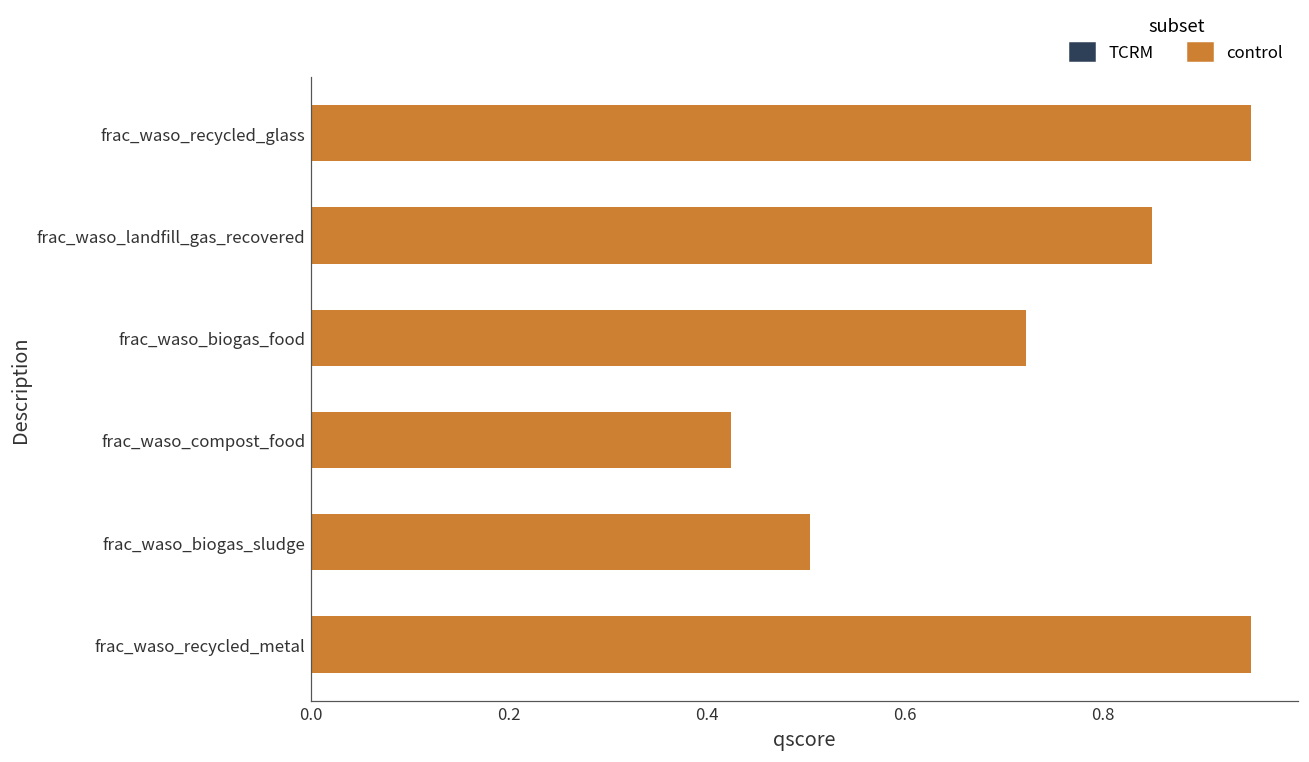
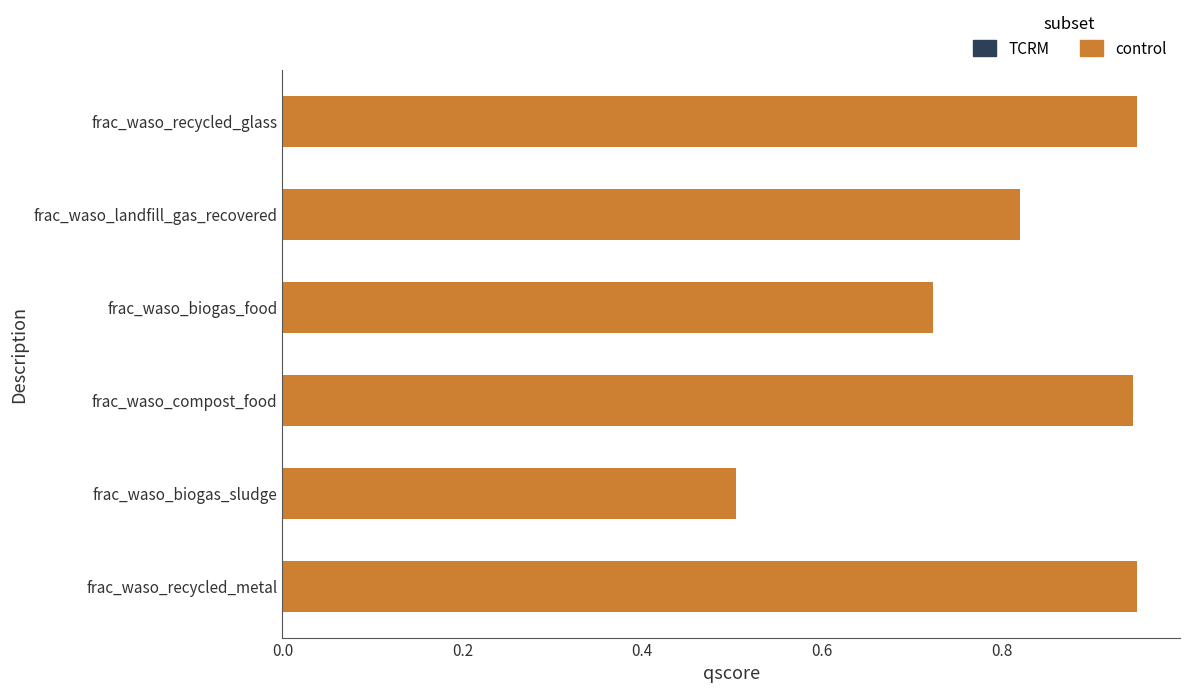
frac_waso_landfill_gas_recovered: 0.85 -> 0.82
frac_waso_compost_food: 0.43 -> 0.95
